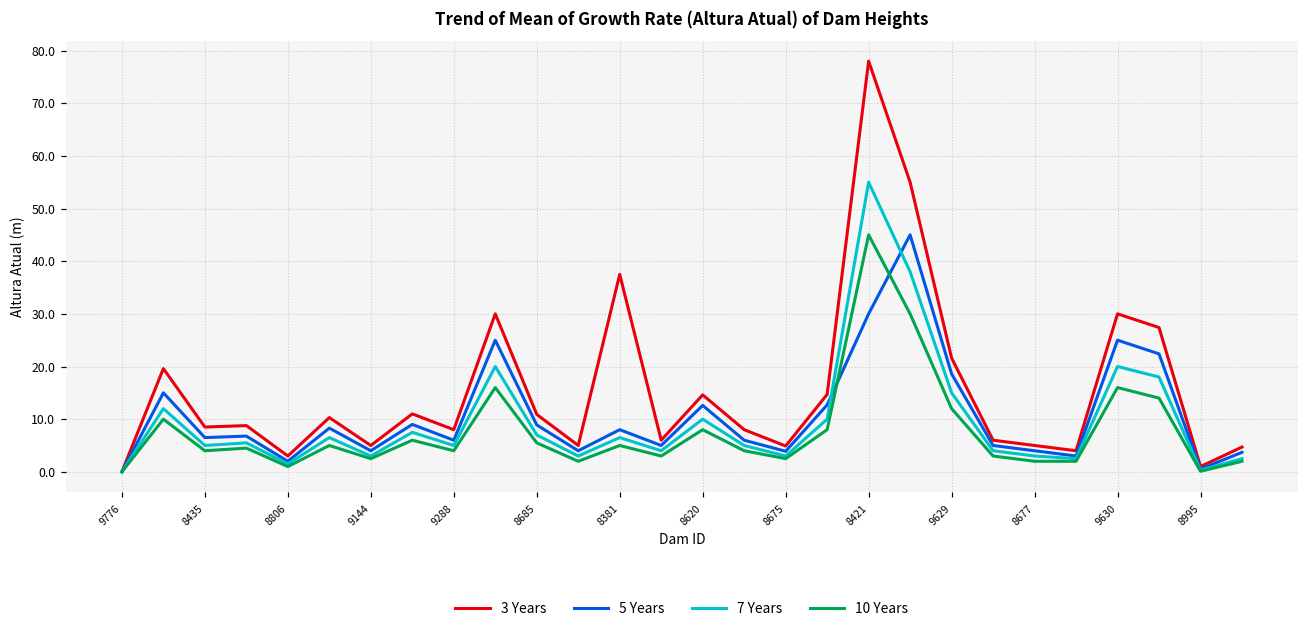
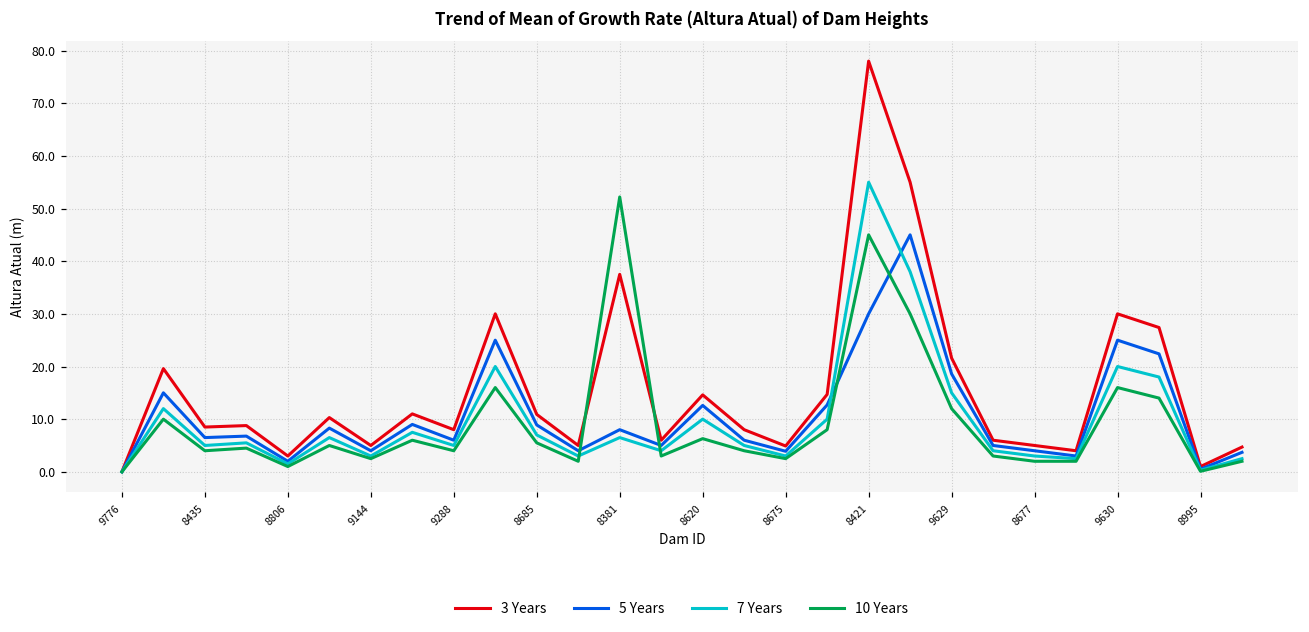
10 Years, 8381: 5 -> 52
10 Years, 8620: 8 -> 6
